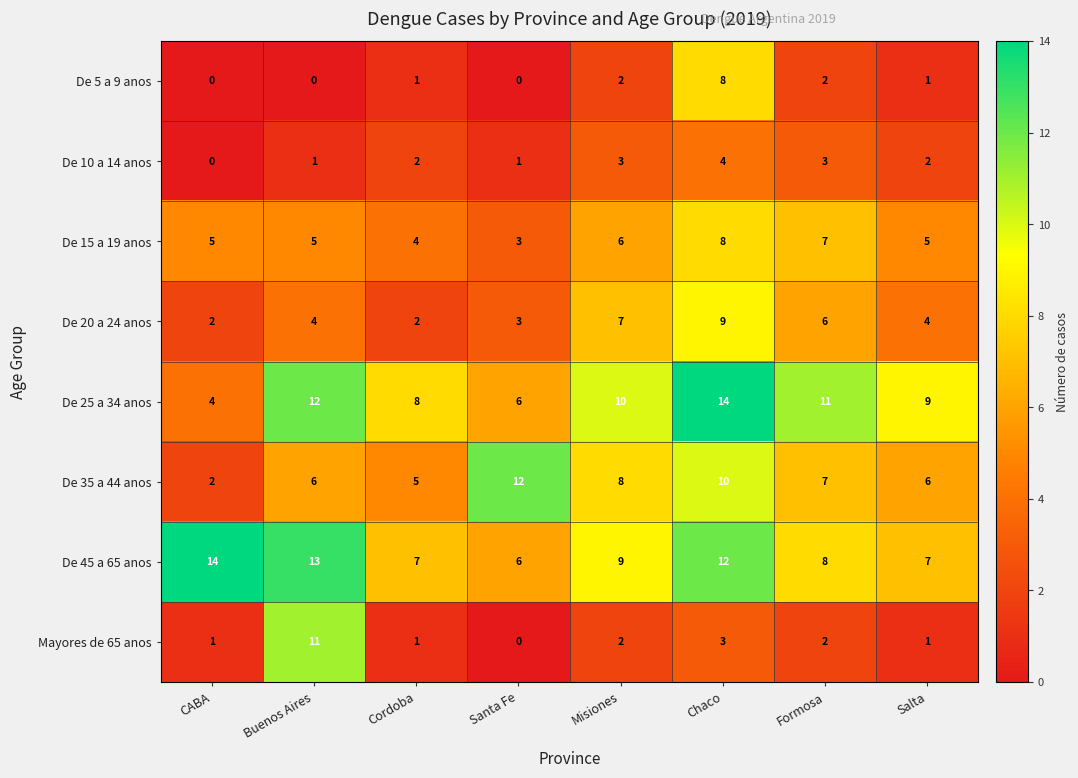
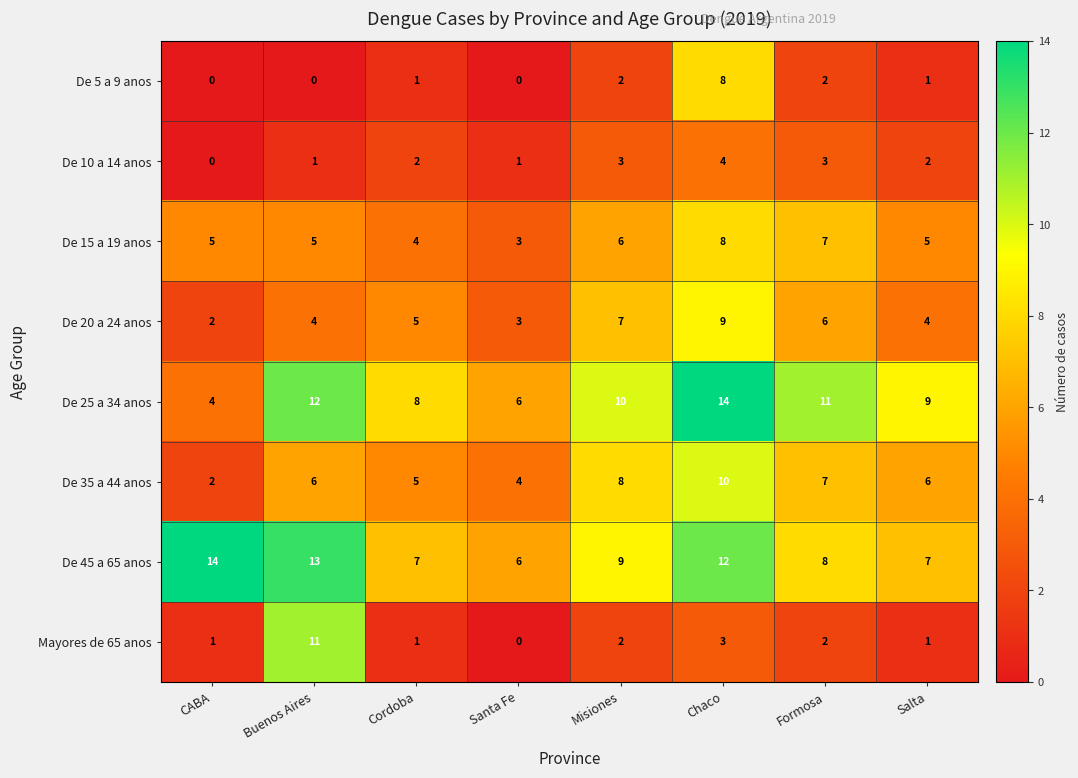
De 20 a 24 anos, Cordoba: 2 -> 5
De 35 a 44 anos, Santa Fe: 12 -> 4
